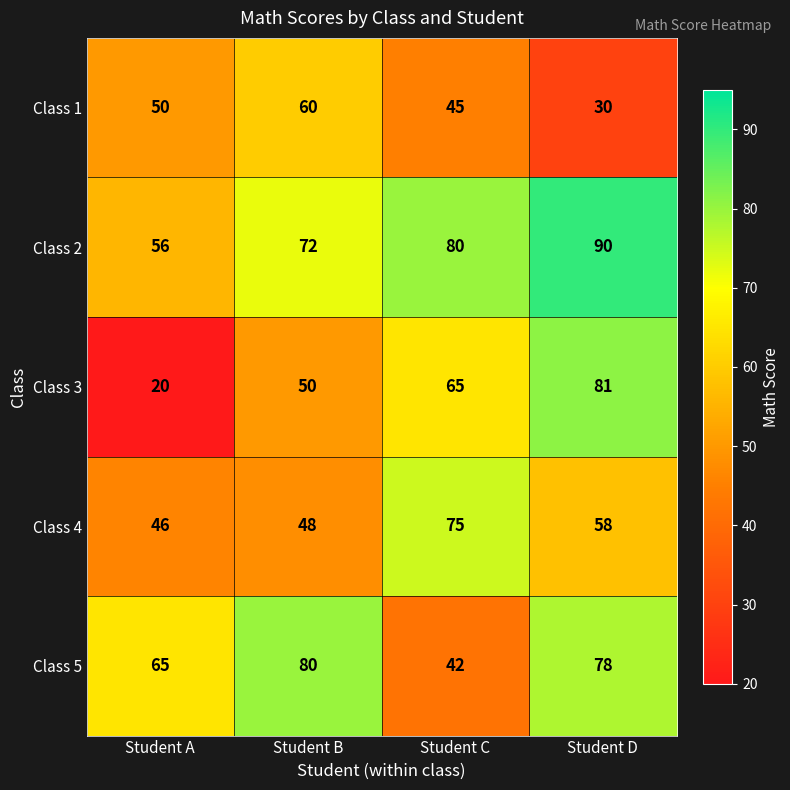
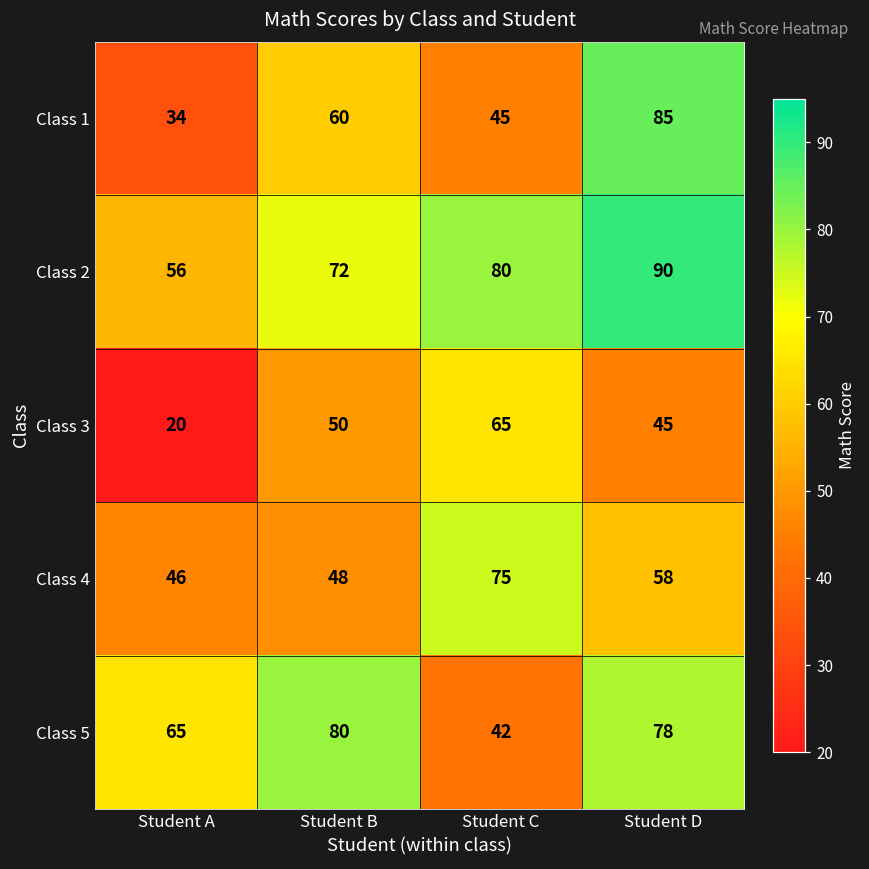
Class 1, Student A: 50 -> 34
Class 1, Student D: 30 -> 85
Class 3, Student D: 81 -> 45
